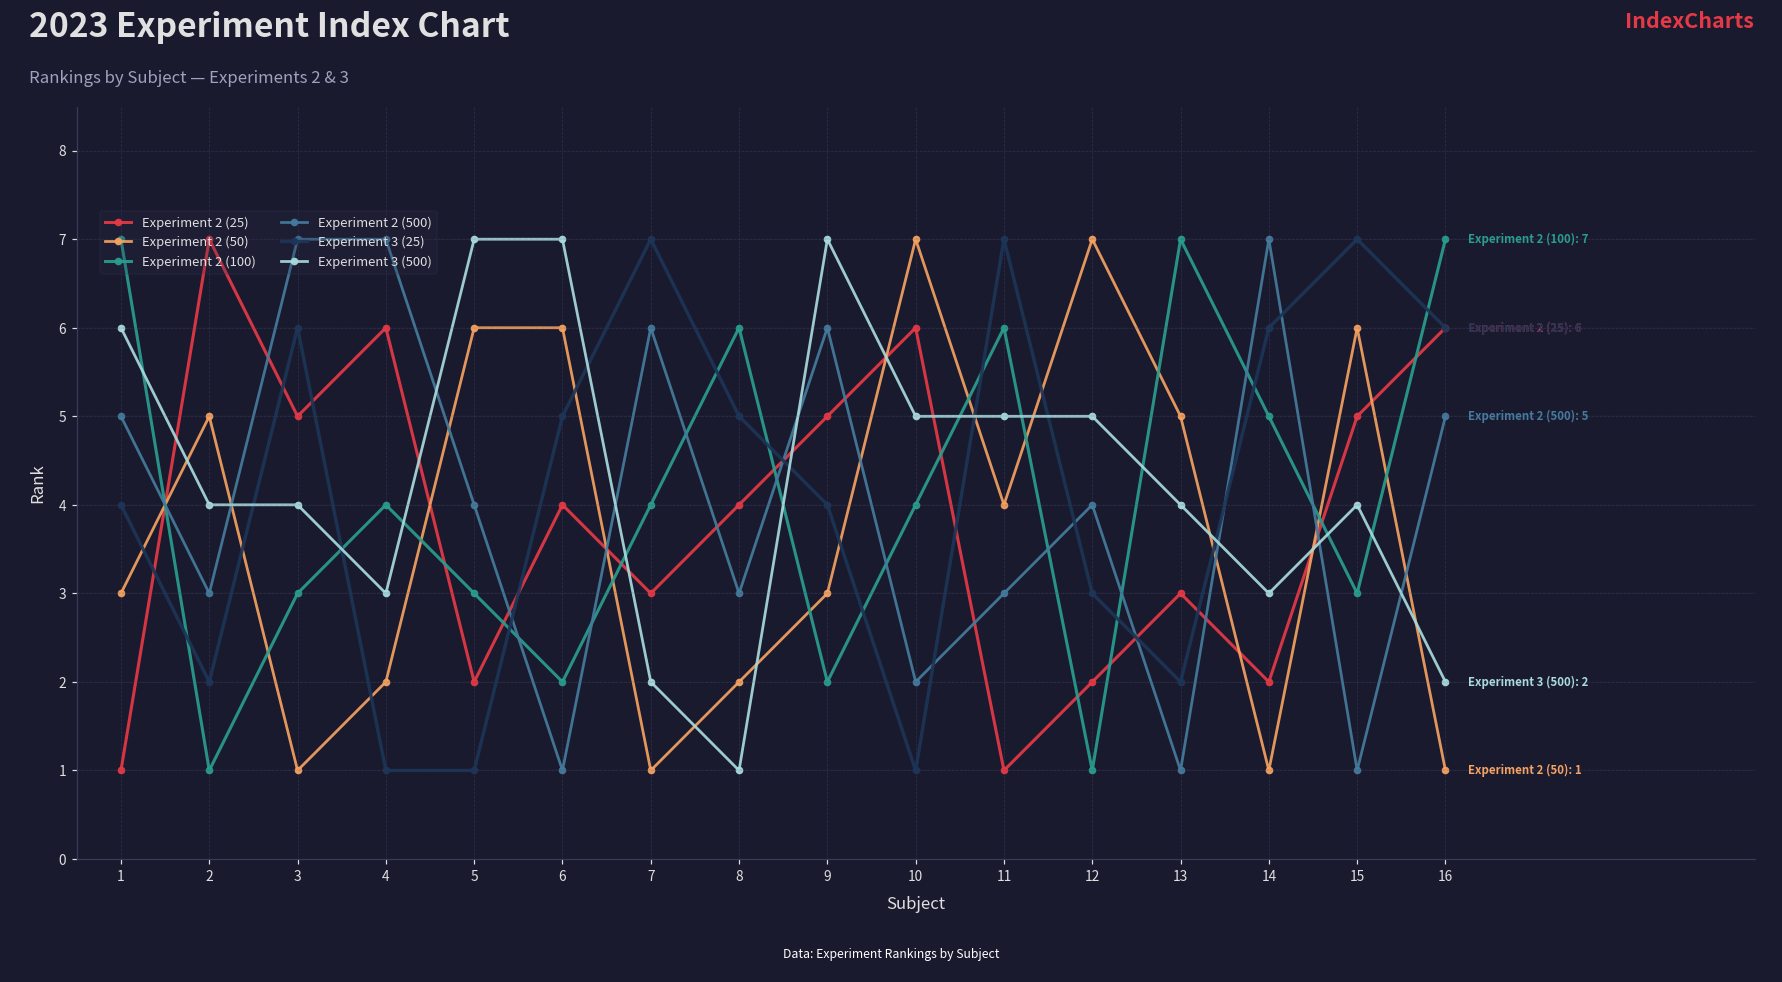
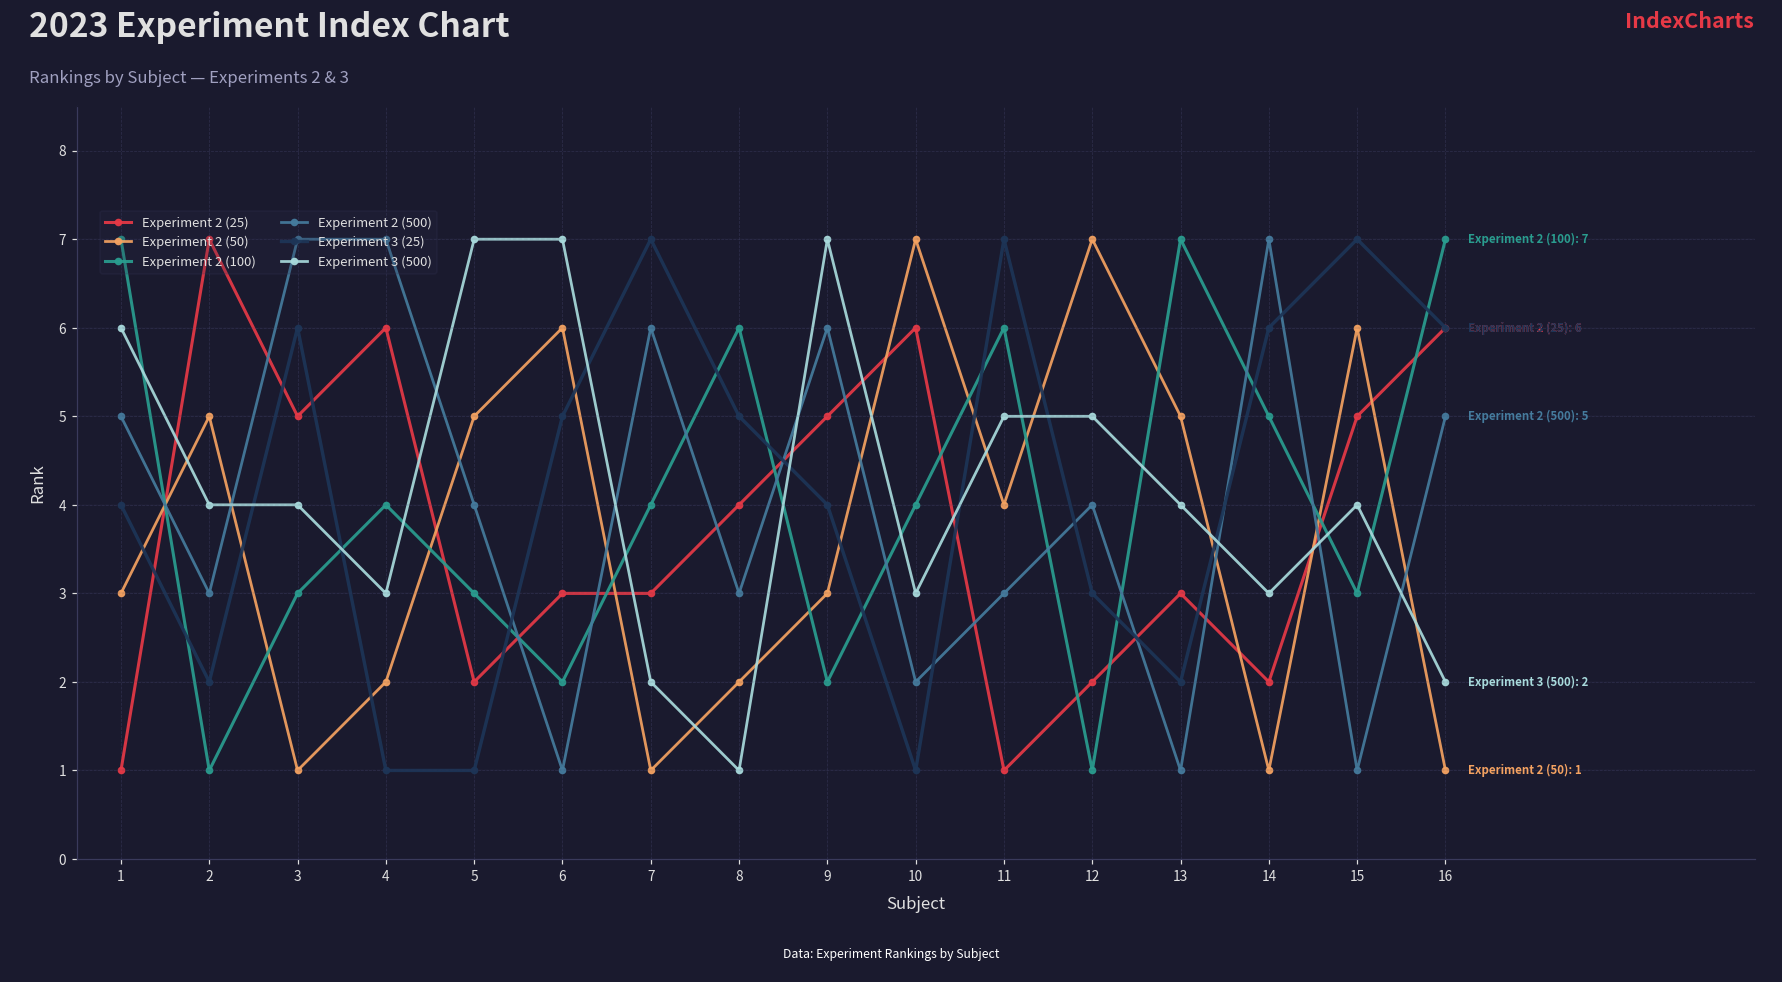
Experiment 2 (50), 5: 6 -> 5
Experiment 2 (25), 6: 4 -> 3
Experiment 3 (500), 10: 5 -> 3
